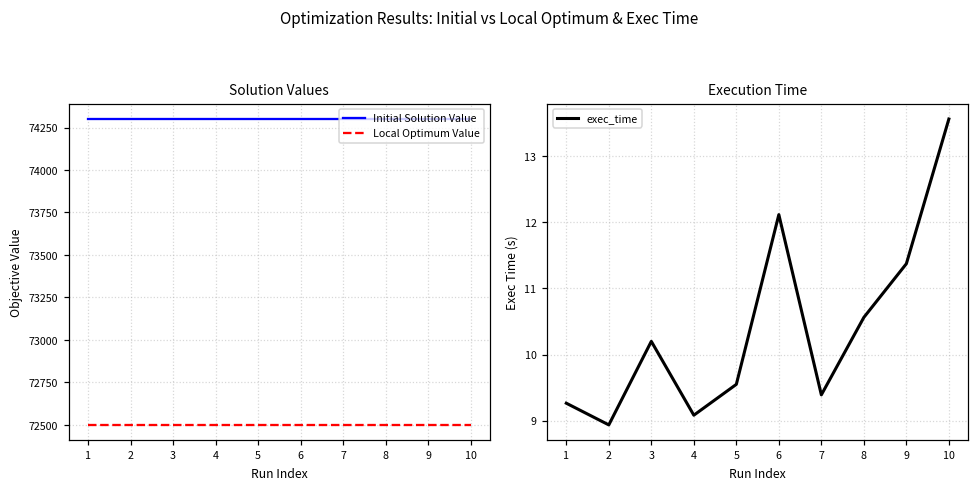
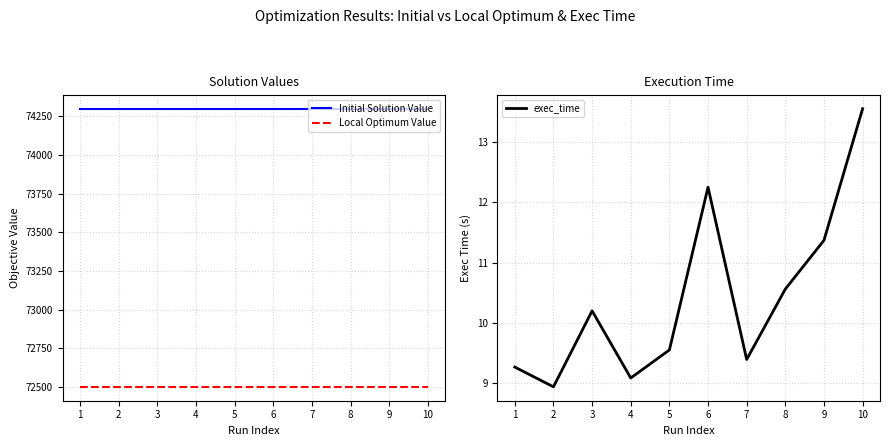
Execution Time, 6: 12.1 -> 12.3
